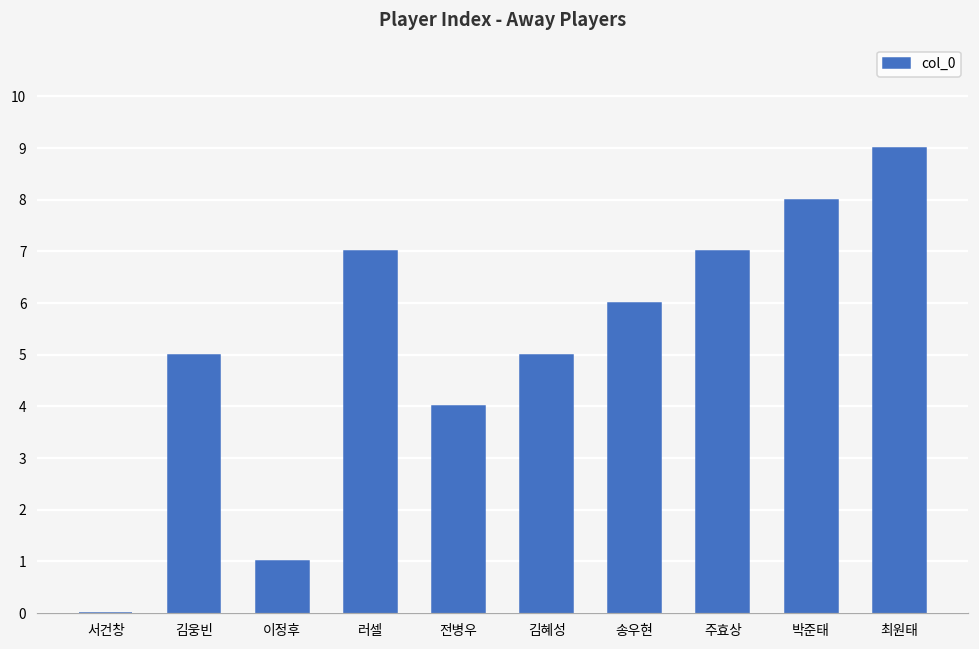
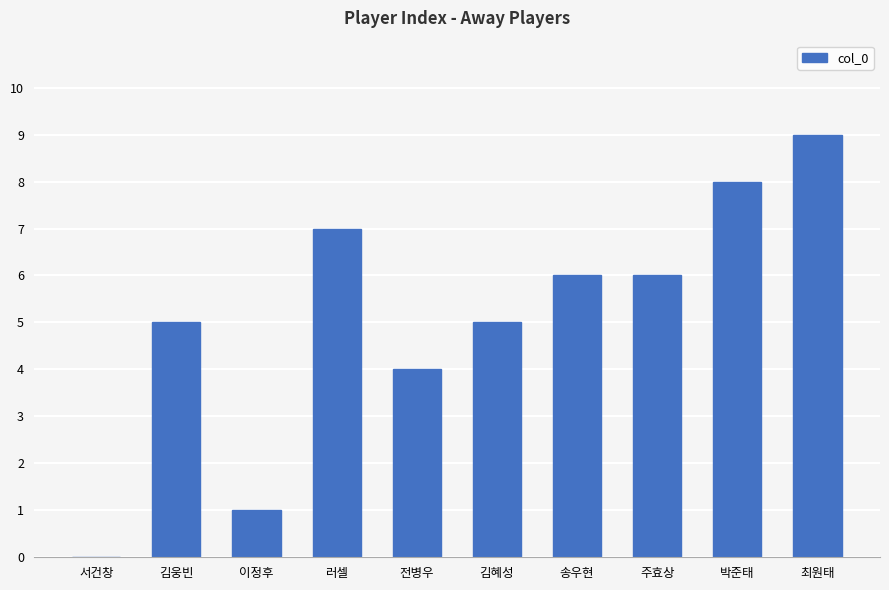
주효상: 7 -> 6
